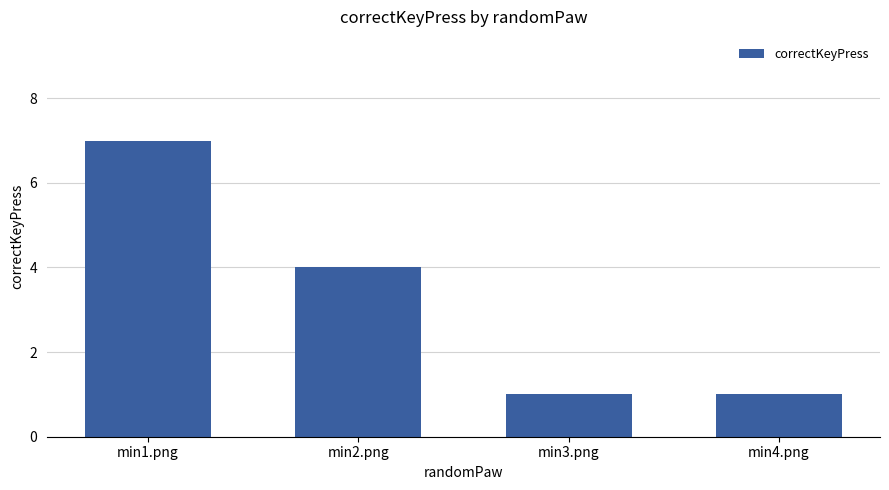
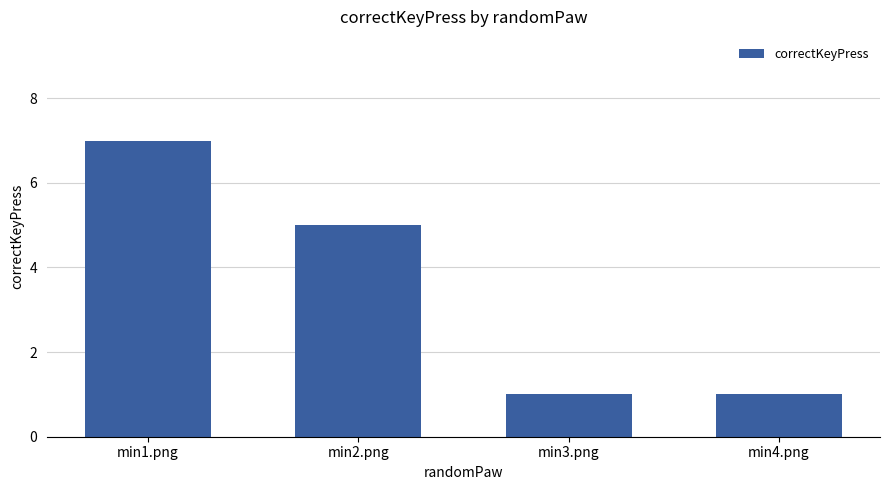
min2.png: 4 -> 5
